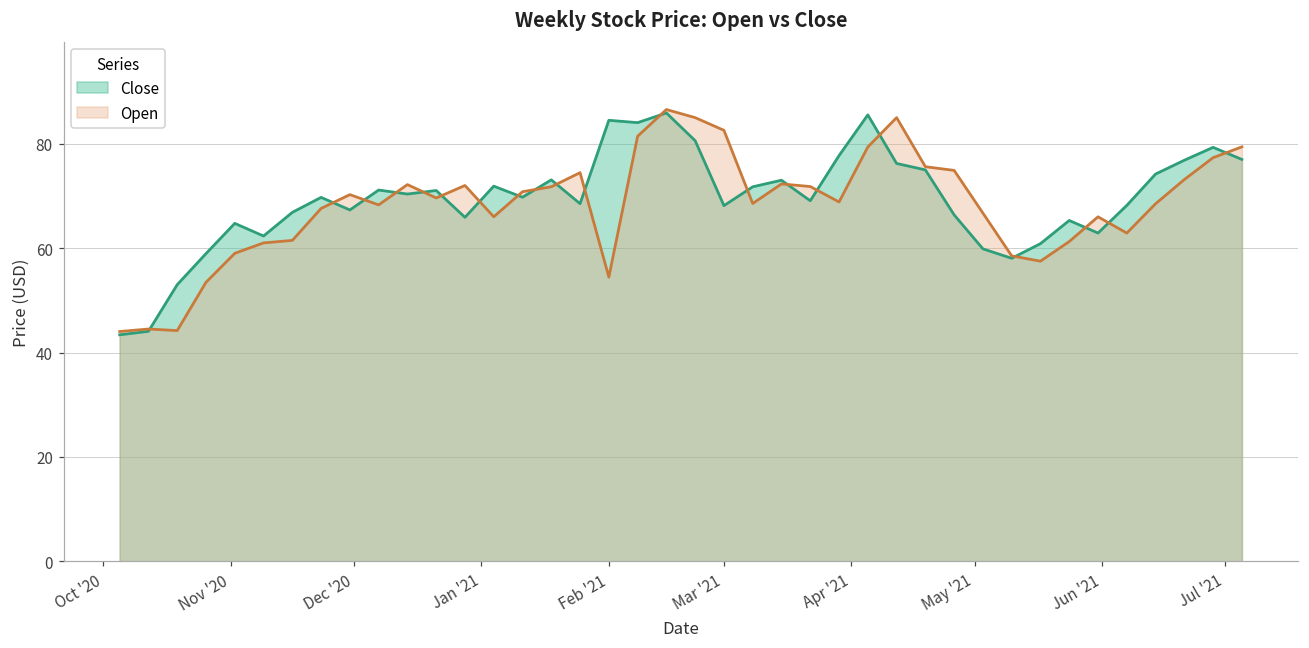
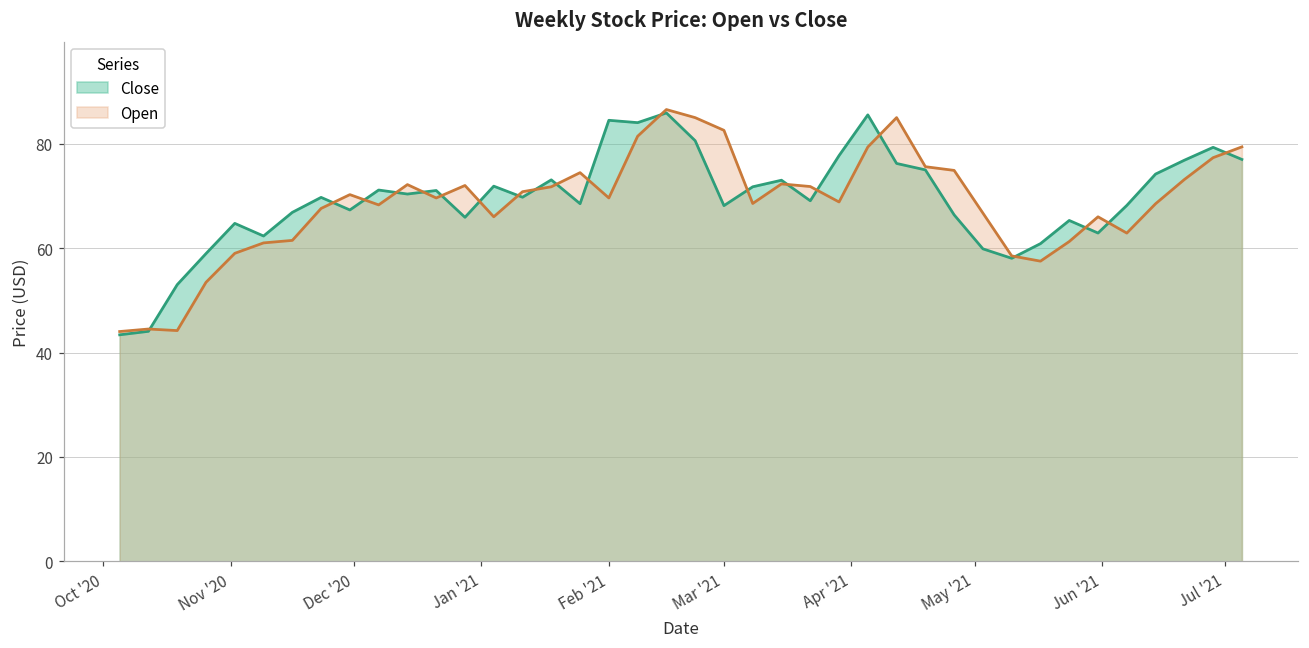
Open, Feb '21: 54 -> 70
